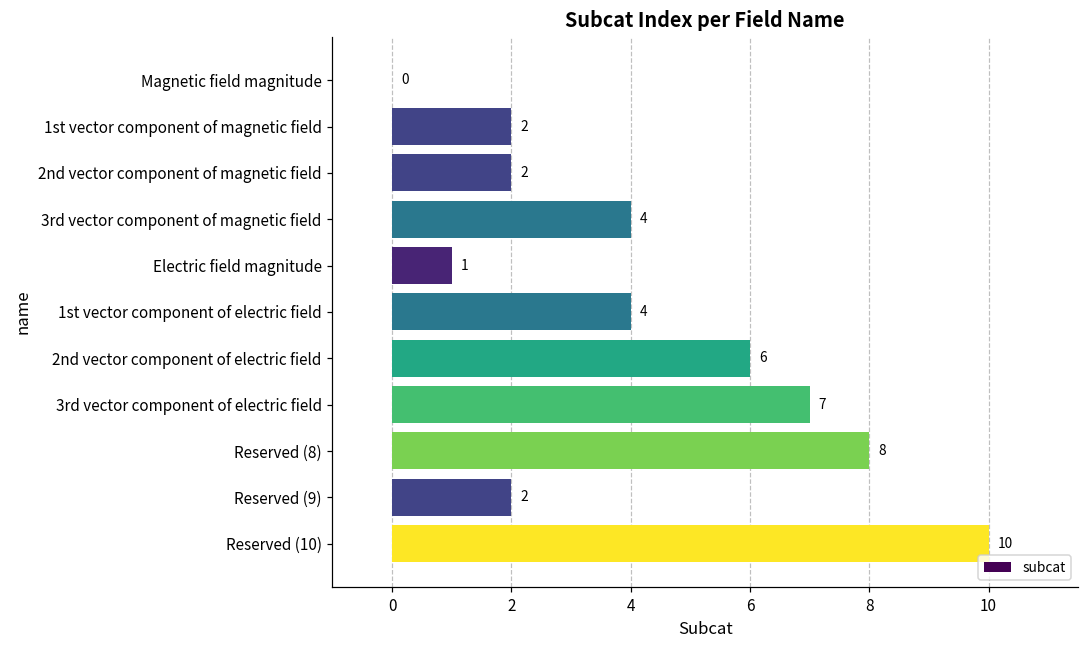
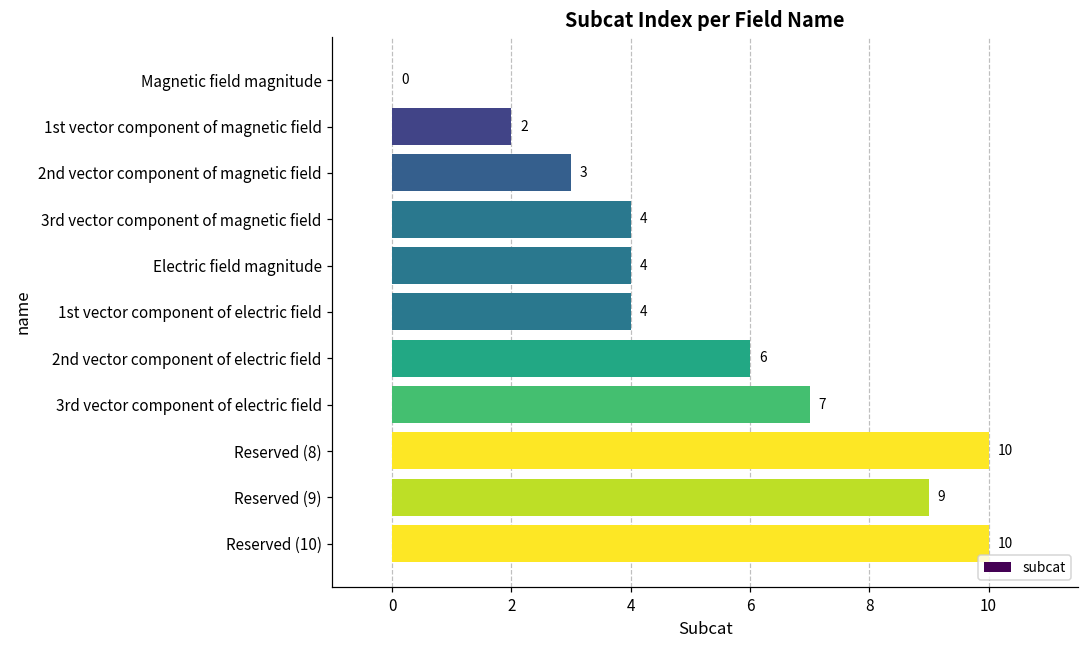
2nd vector component of magnetic field: 2 -> 3
Electric field magnitude: 1 -> 4
Reserved (8): 8 -> 10
Reserved (9): 2 -> 9
